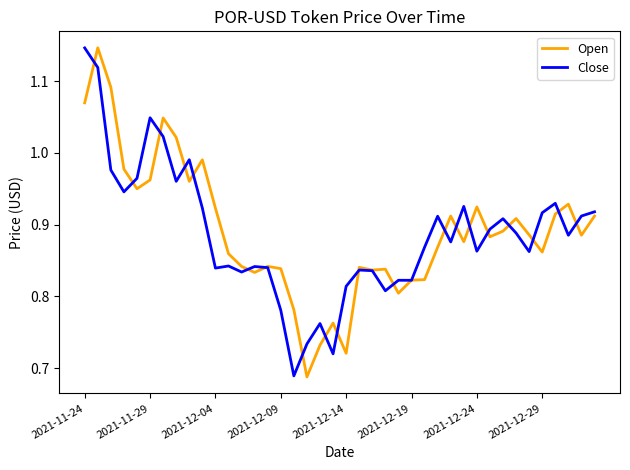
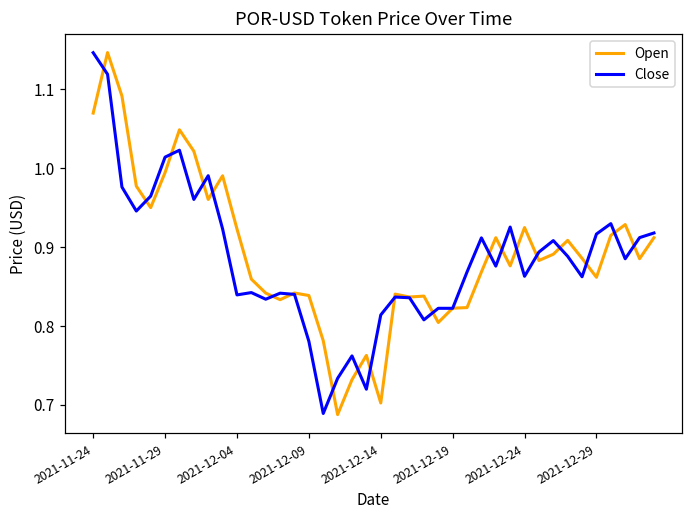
Open, 2021-11-29: 0.96 -> 0.99
Close, 2021-11-29: 1.05 -> 1.01
Open, 2021-12-14: 0.72 -> 0.70
